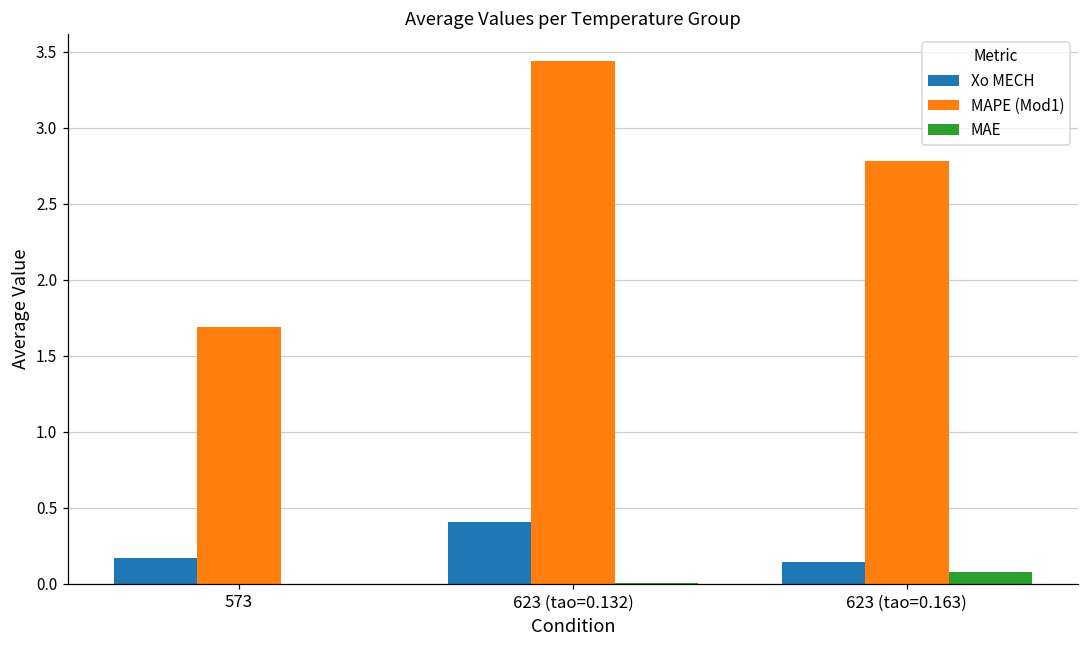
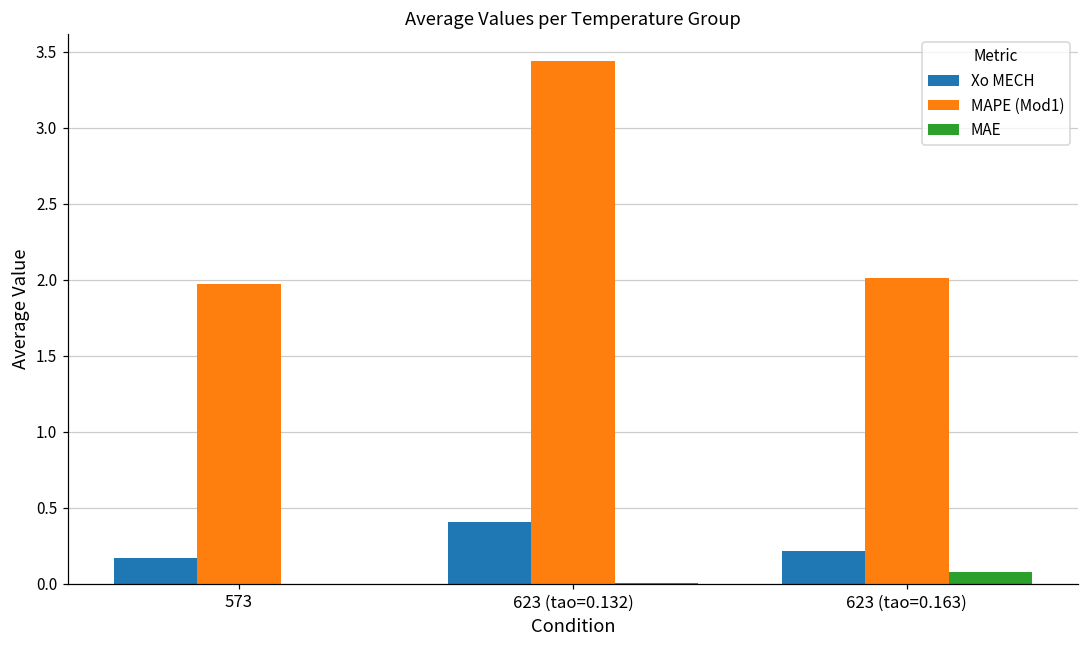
MAPE (Mod1), 573: 1.69 -> 1.97
Xo MECH, 623 (tao=0.163): 0.14 -> 0.22
MAPE (Mod1), 623 (tao=0.163): 2.78 -> 2.01
